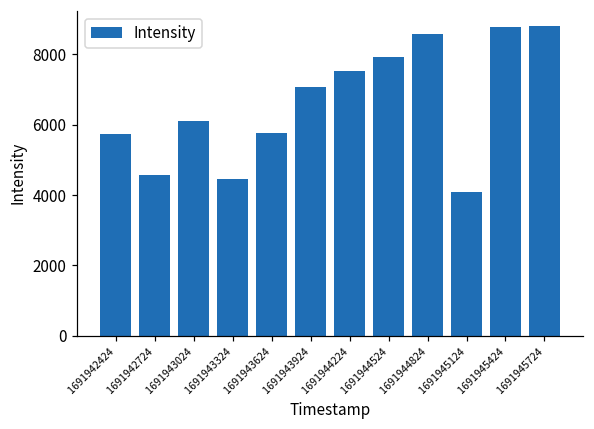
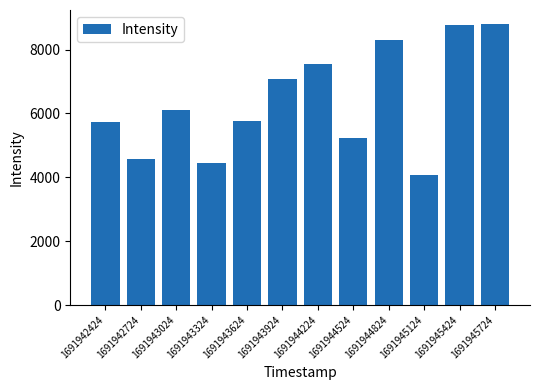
1691944524: 7900 -> 5200
1691944824: 8600 -> 8300
